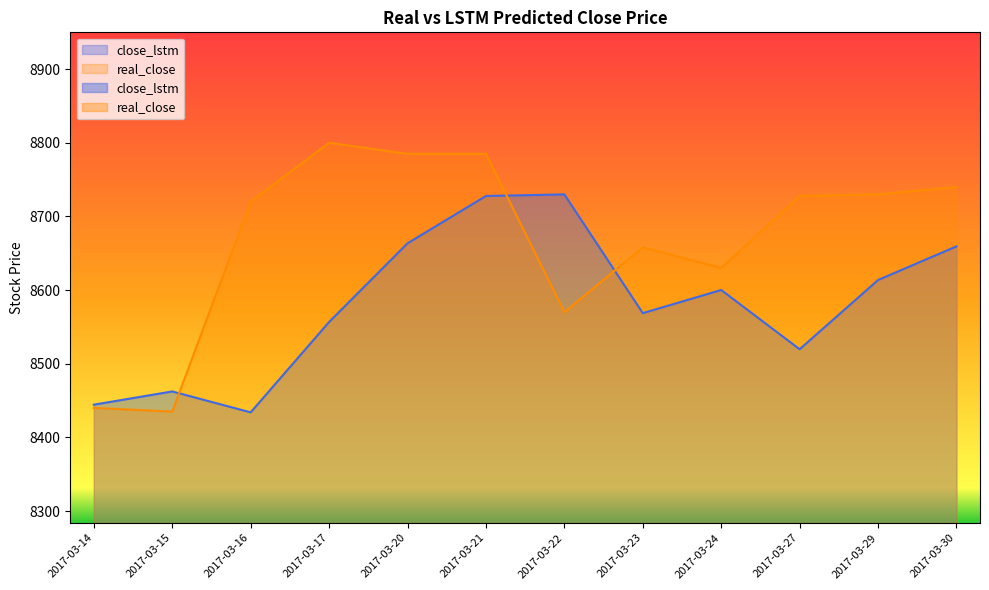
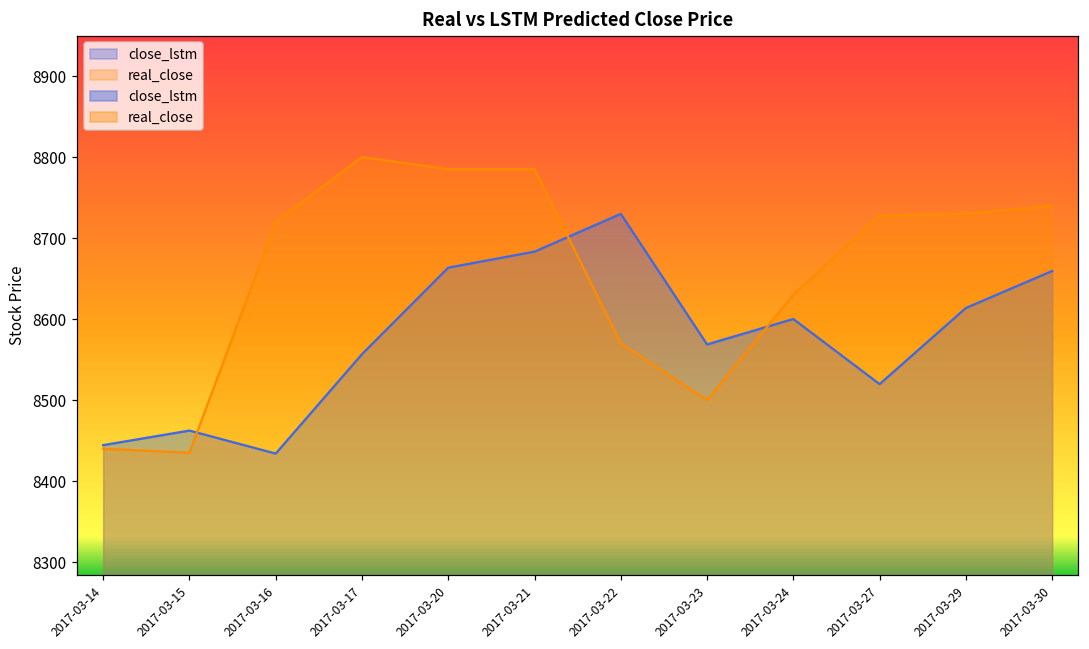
close_lstm, 2017-03-21: 8730 -> 8680
real_close, 2017-03-23: 8660 -> 8500
